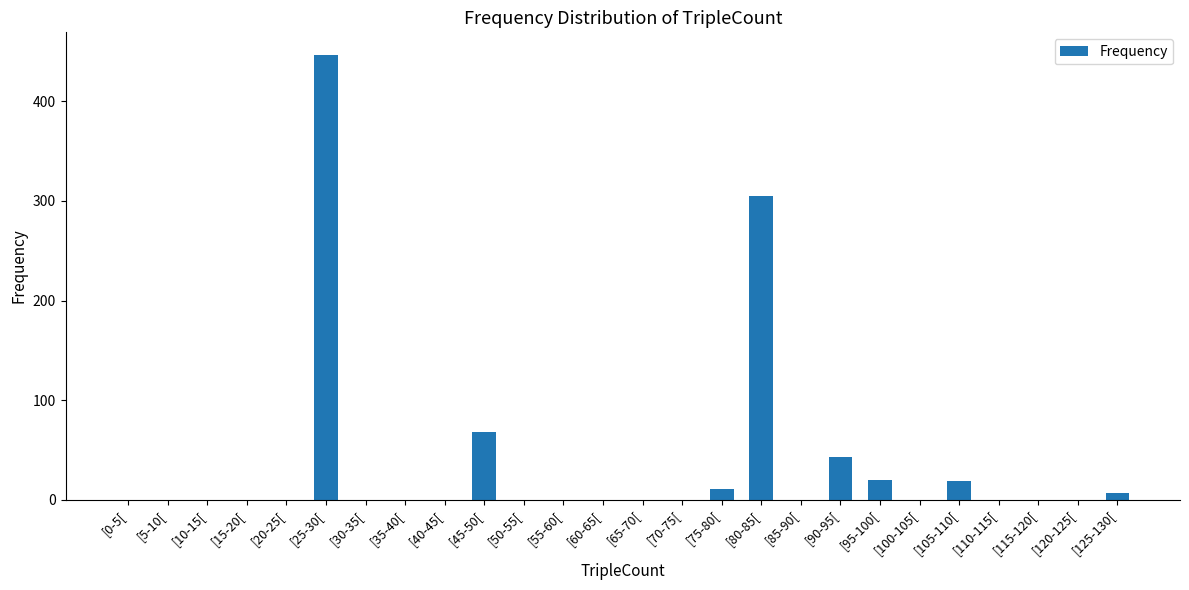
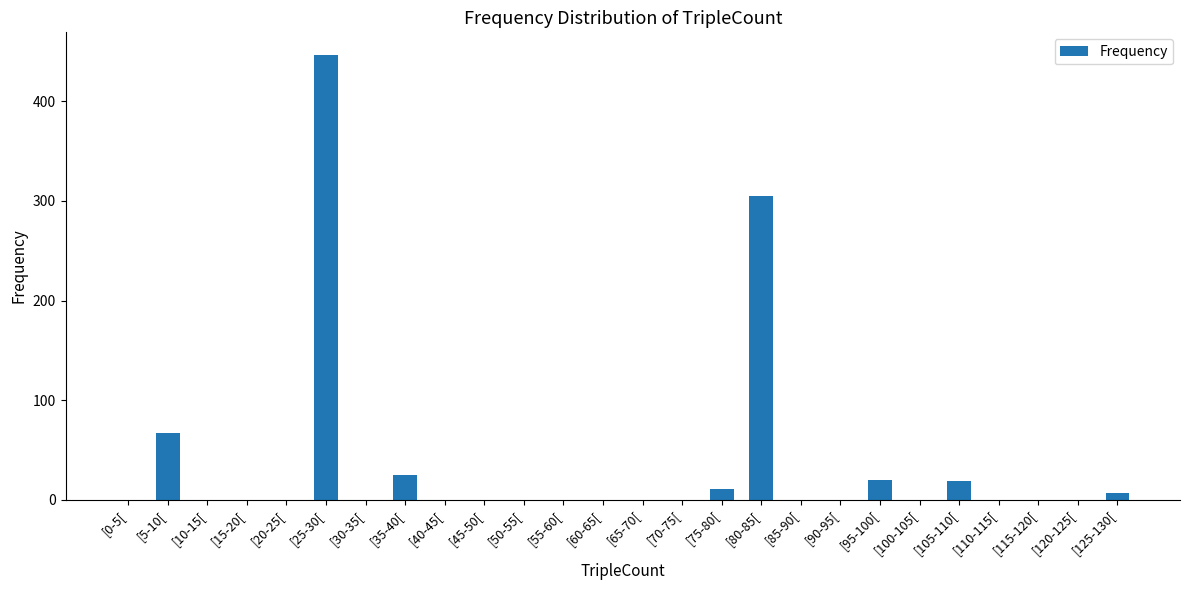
[5-10[: 0 -> 70
[35-40[: 0 -> 30
[45-50[: 70 -> 0
[90-95[: 40 -> 0
